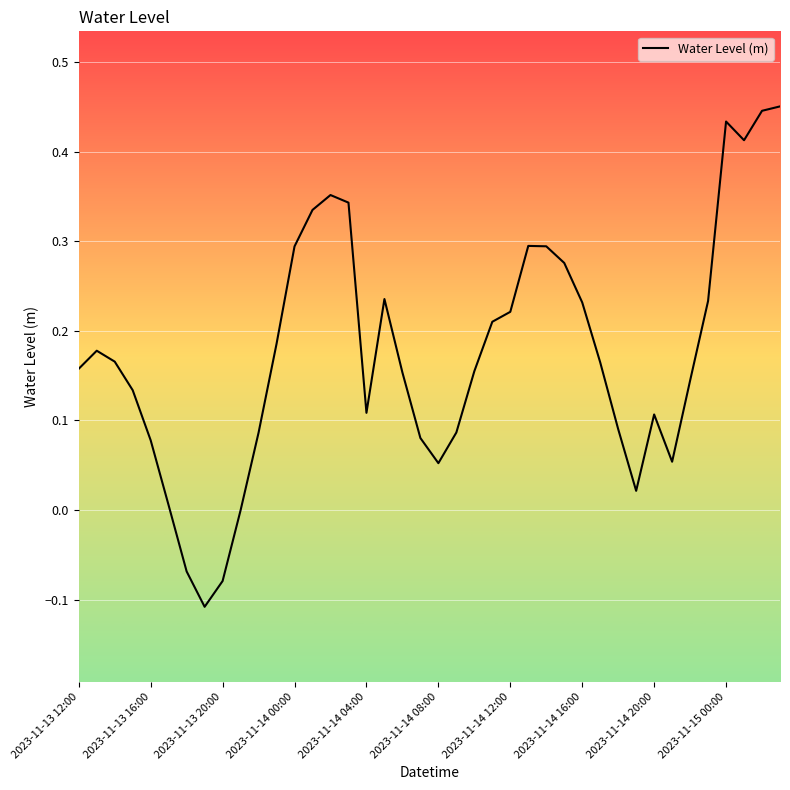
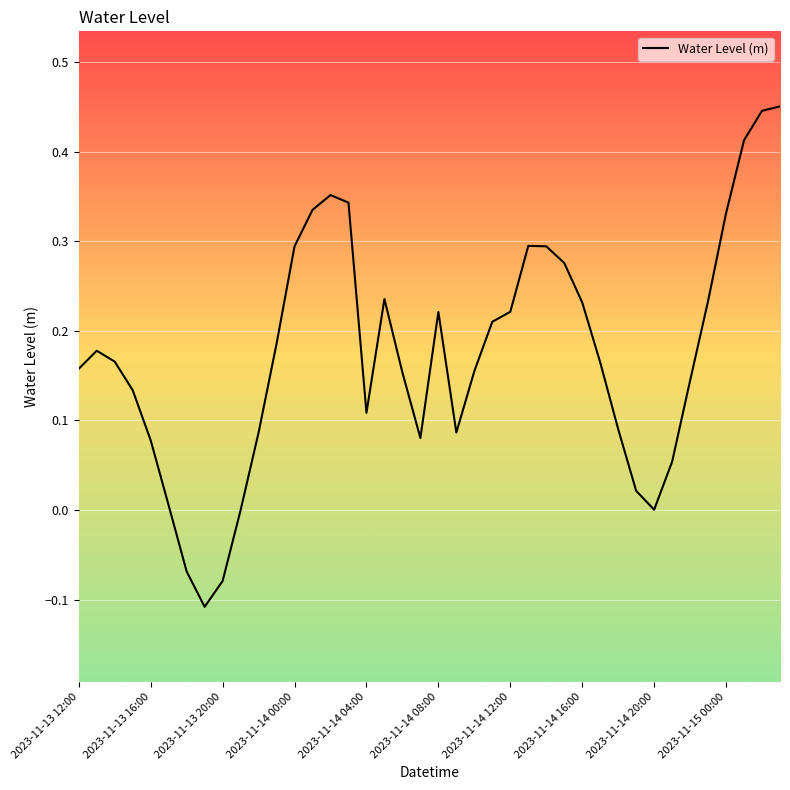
2023-11-14 08:00: 0.05 -> 0.22
2023-11-14 20:00: 0.11 -> 0.00
2023-11-15 00:00: 0.43 -> 0.33
